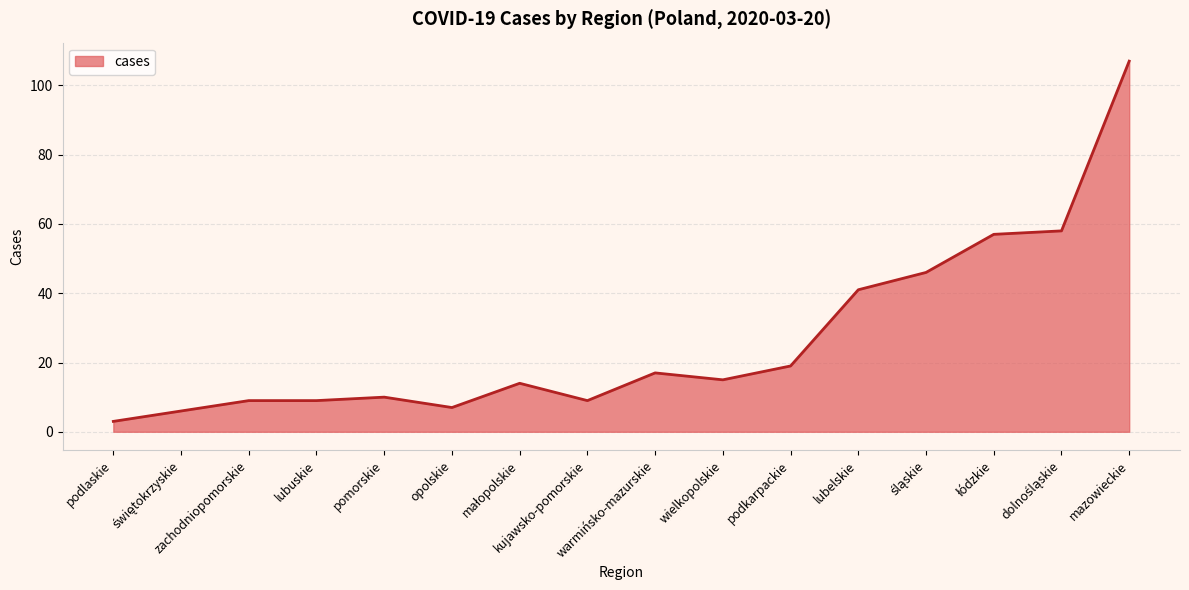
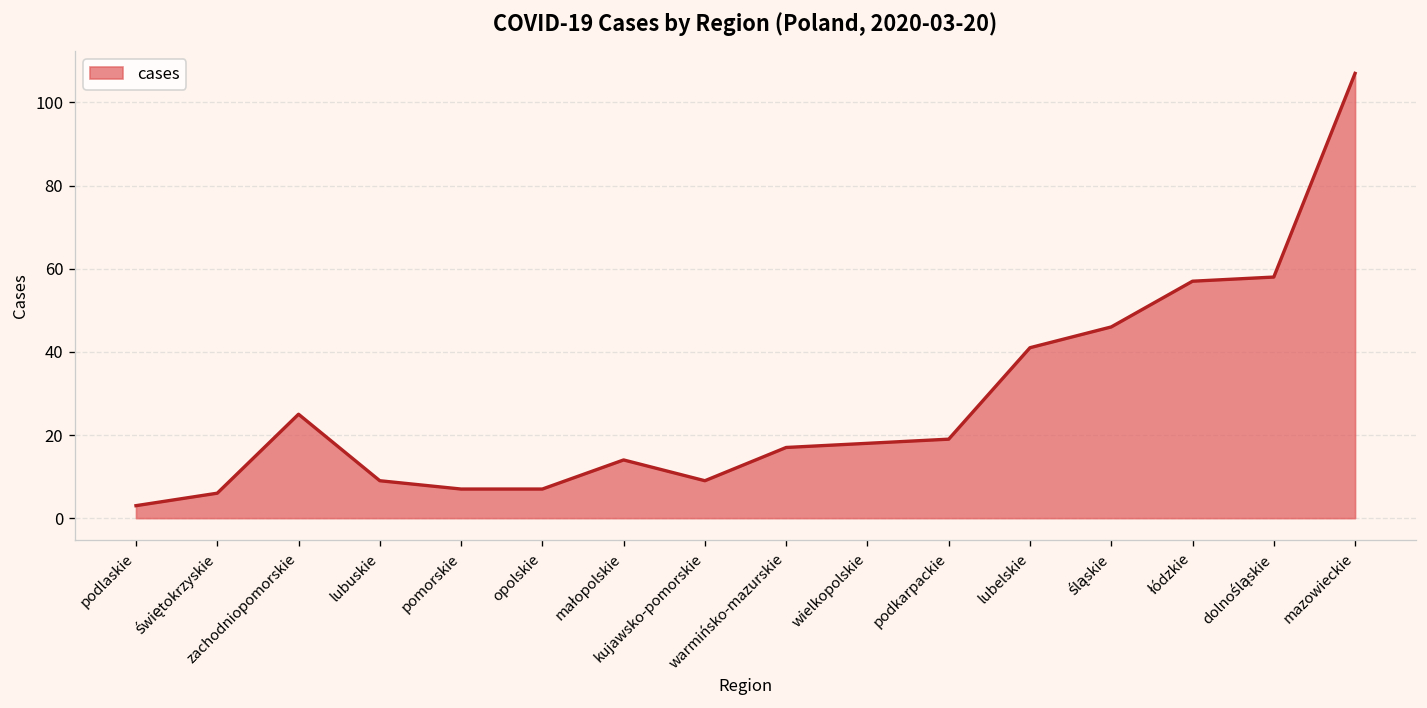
zachodniopomorskie: 9 -> 25
pomorskie: 10 -> 7
wielkopolskie: 15 -> 18
